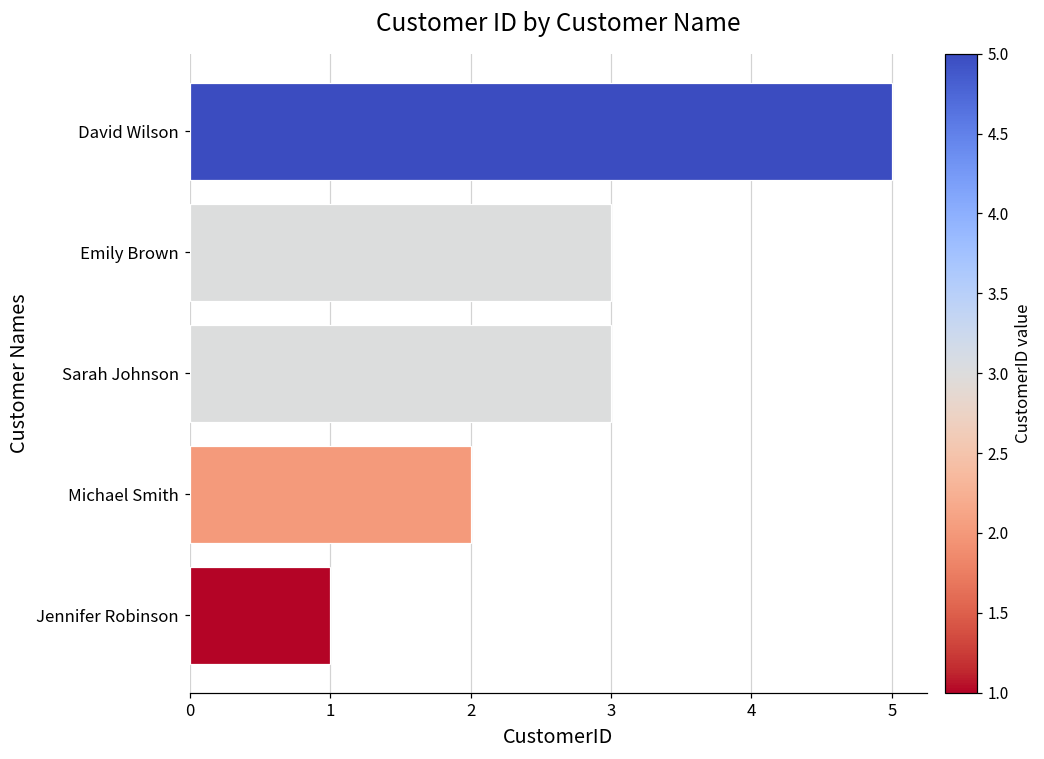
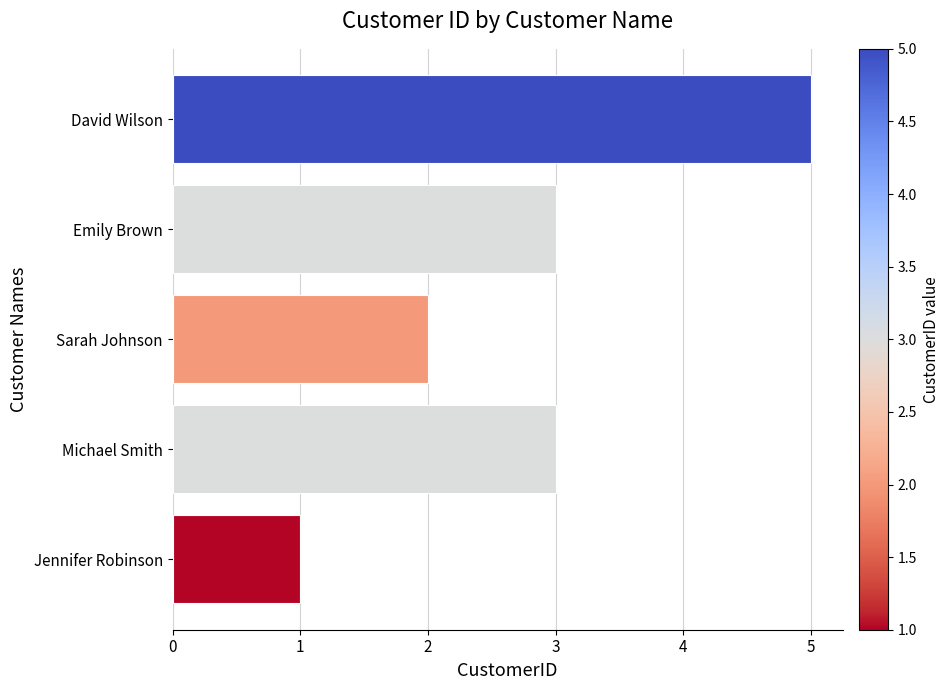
Sarah Johnson: 3 -> 2
Michael Smith: 2 -> 3
